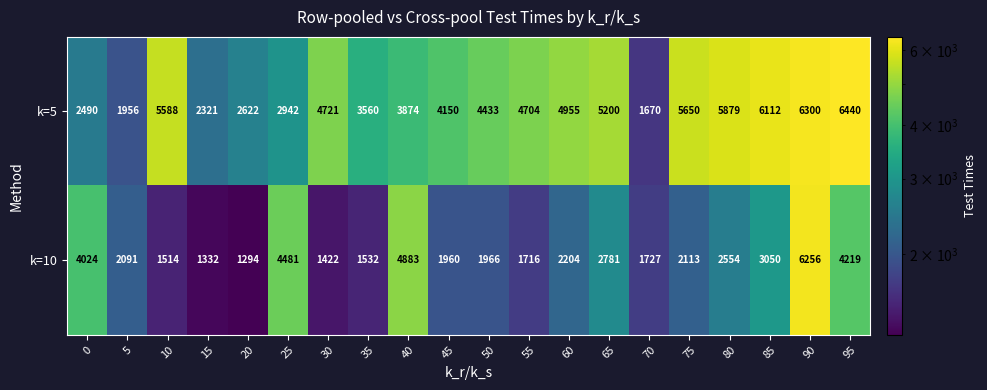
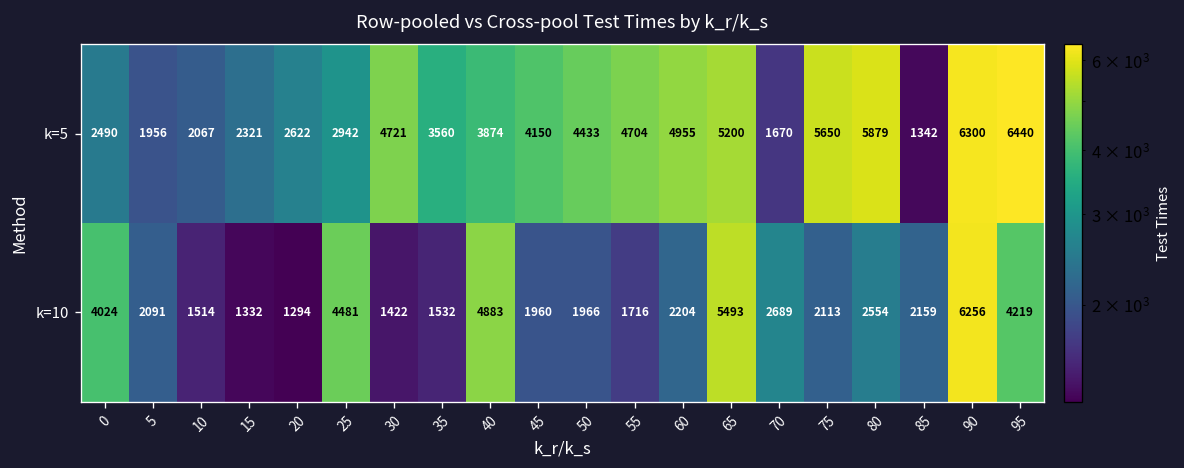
k=5, 10: 5588 -> 2067
k=5, 85: 6112 -> 1342
k=10, 65: 2781 -> 5493
k=10, 70: 1727 -> 2689
k=10, 85: 3050 -> 2159
